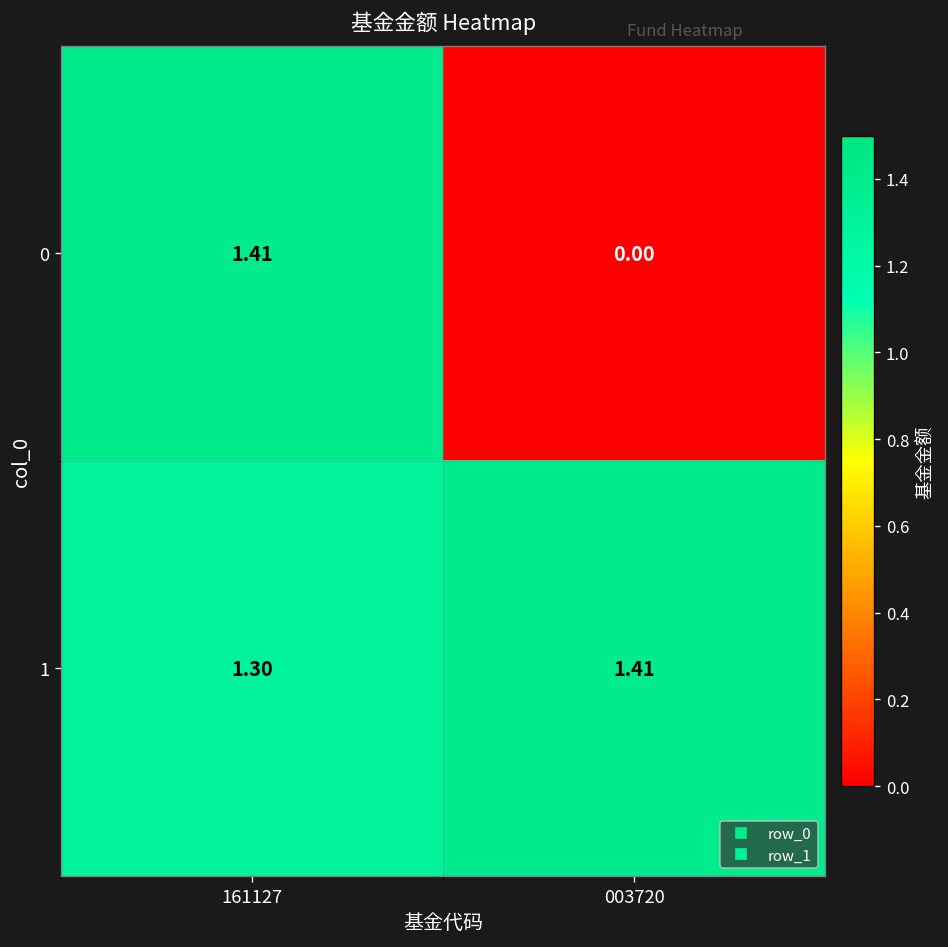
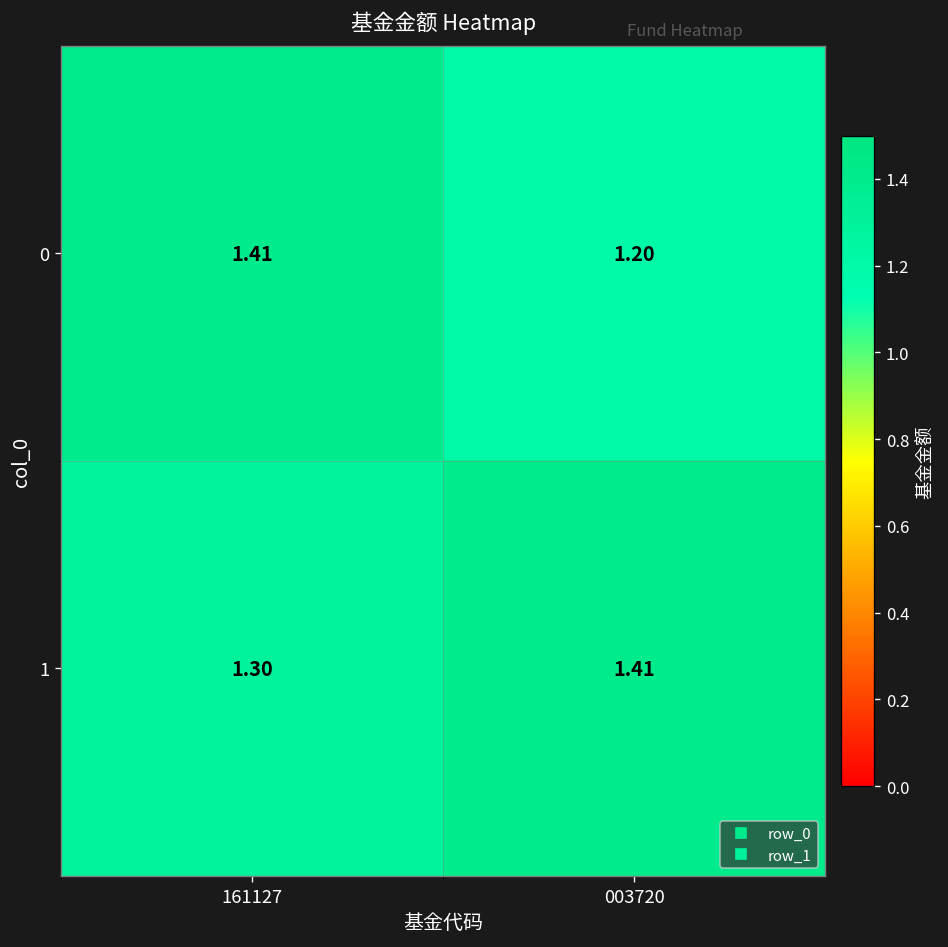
0, 003720: 0.00 -> 1.20
